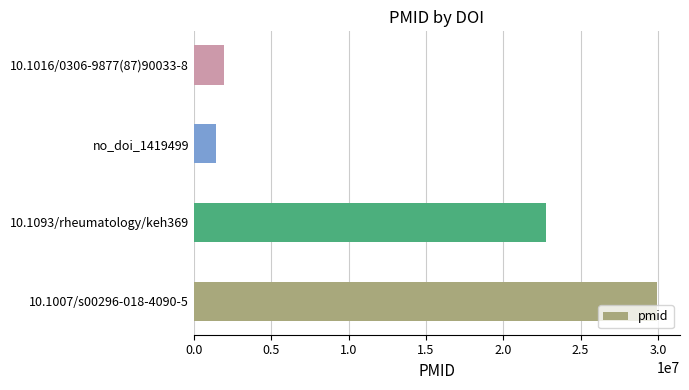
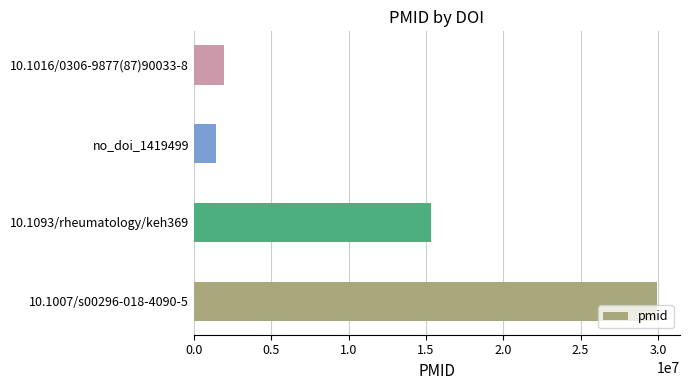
10.1093/rheumatology/keh369: 22700000 -> 15300000
